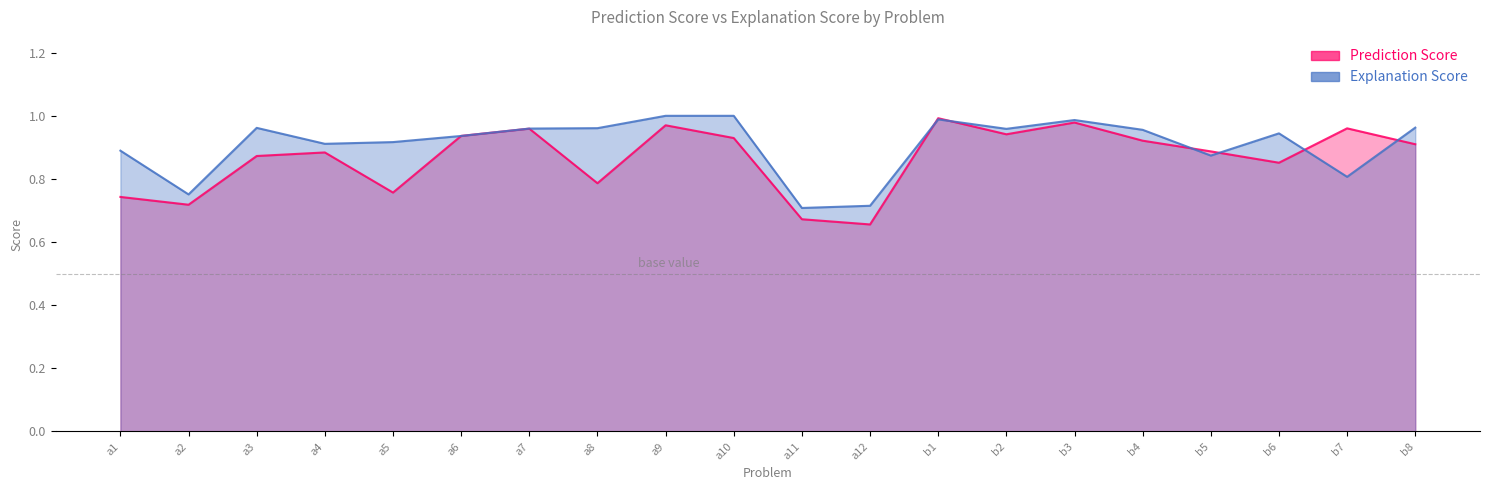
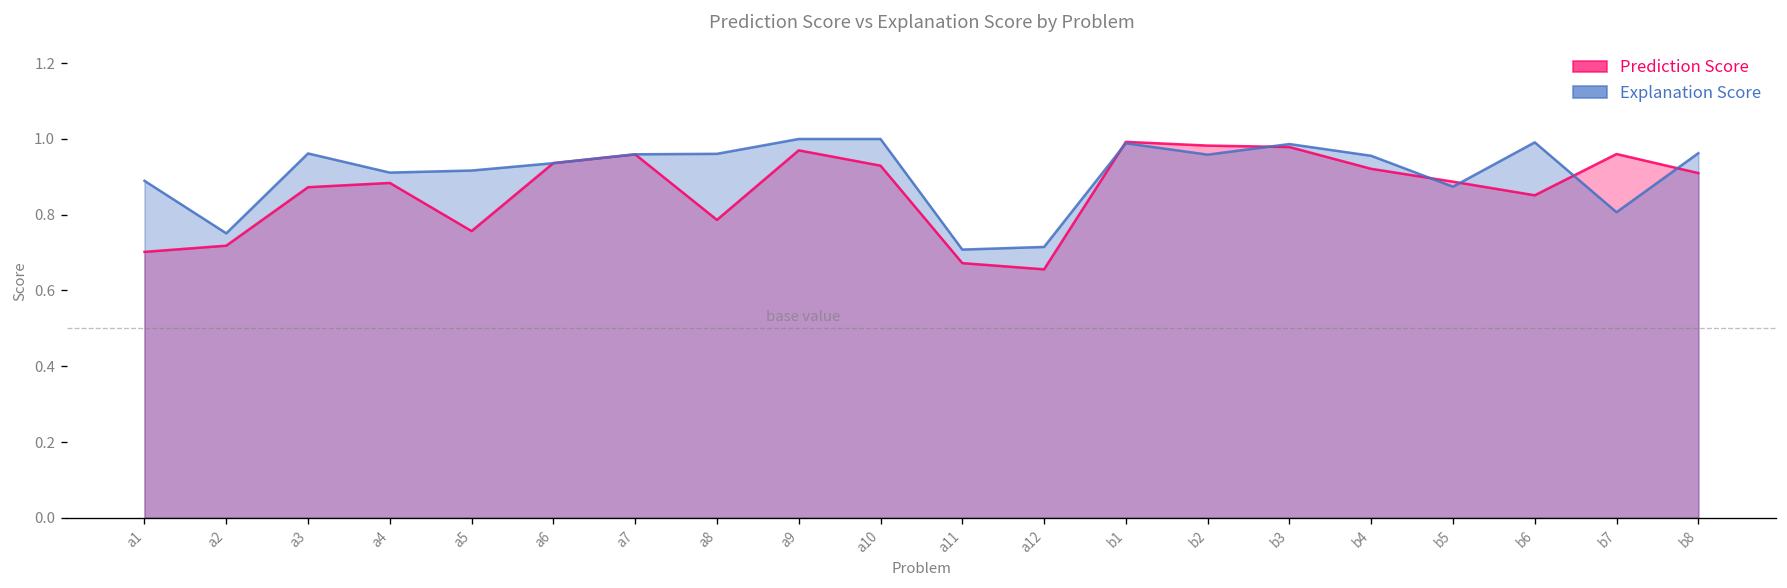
Prediction Score, a1: 0.74 -> 0.70
Prediction Score, b2: 0.94 -> 0.98
Explanation Score, b6: 0.94 -> 0.99
